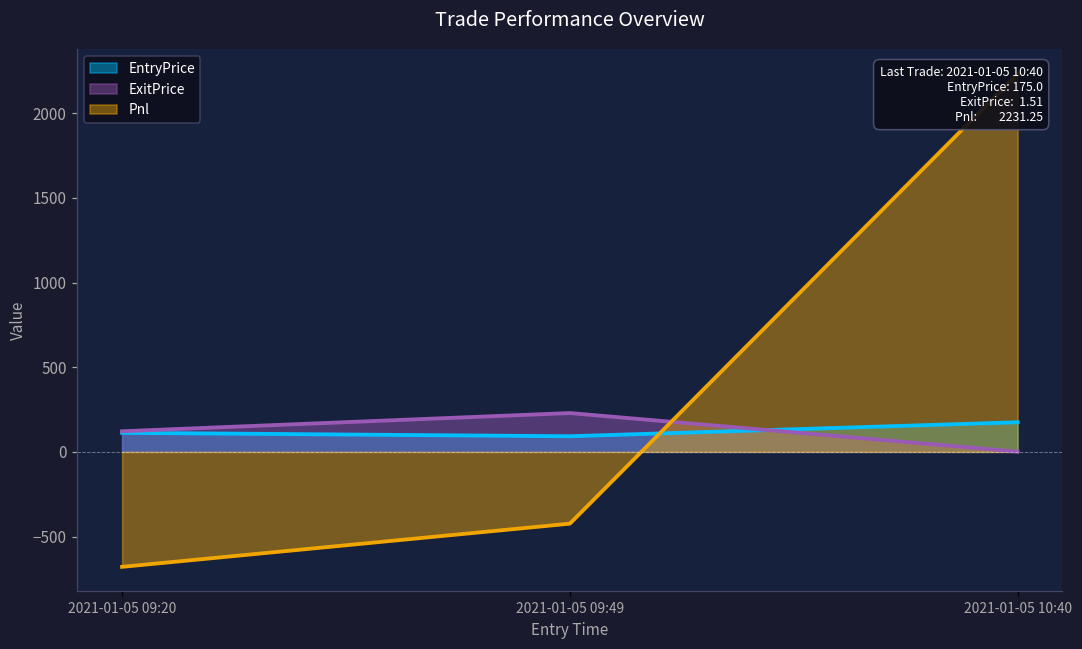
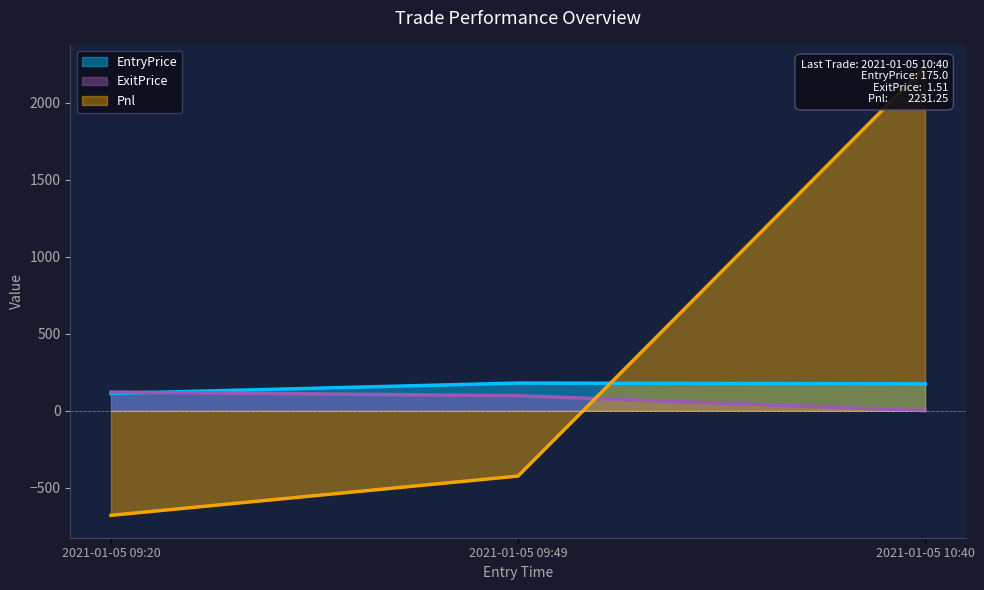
EntryPrice, 2021-01-05 09:49: 90 -> 180
ExitPrice, 2021-01-05 09:49: 230 -> 100
